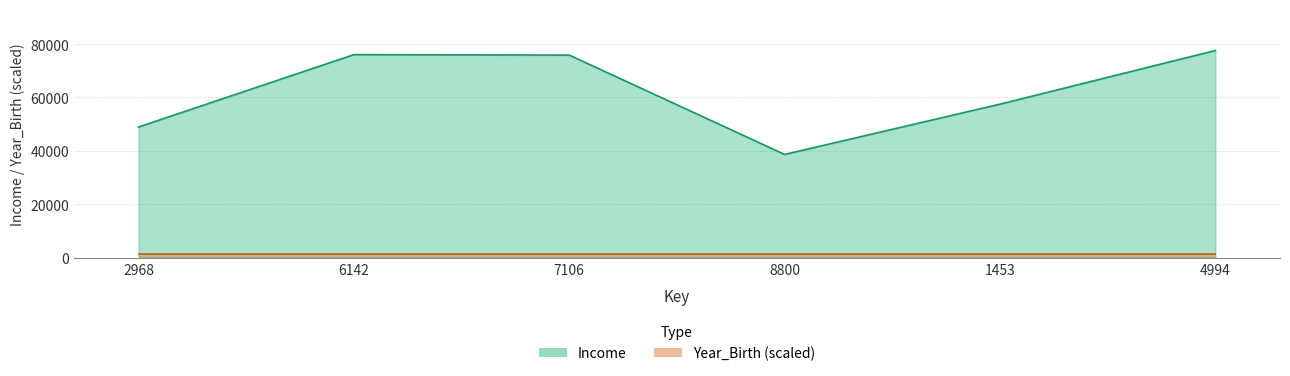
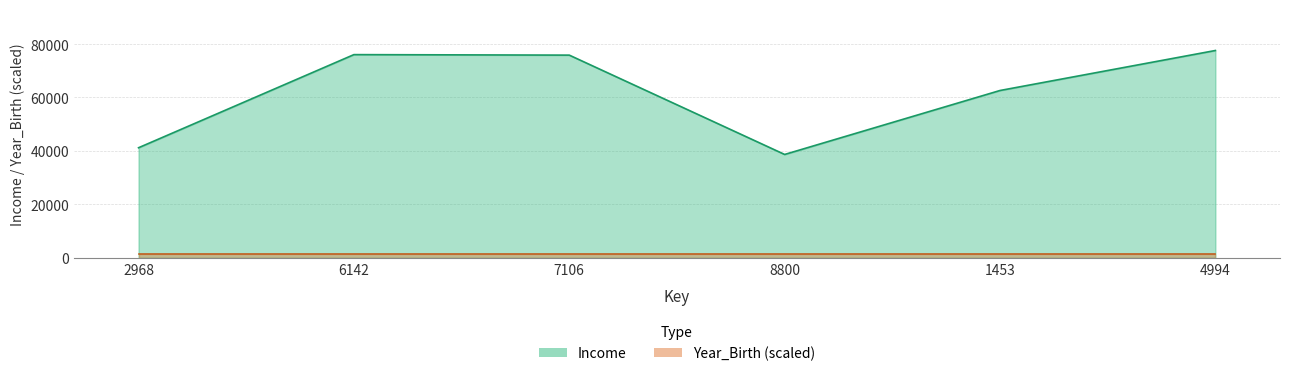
Income, 2968: 49000 -> 41000
Income, 1453: 58000 -> 63000
